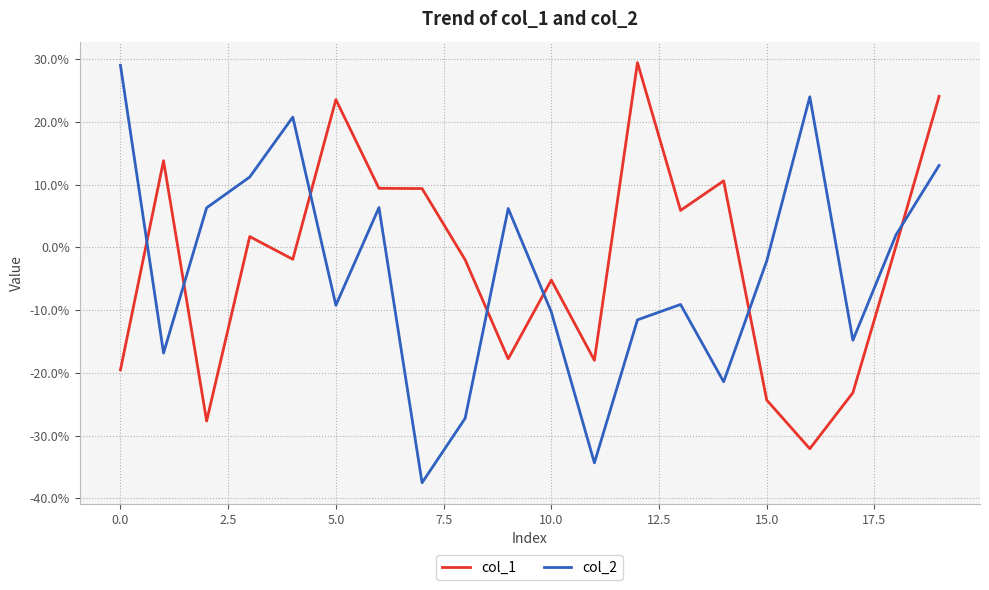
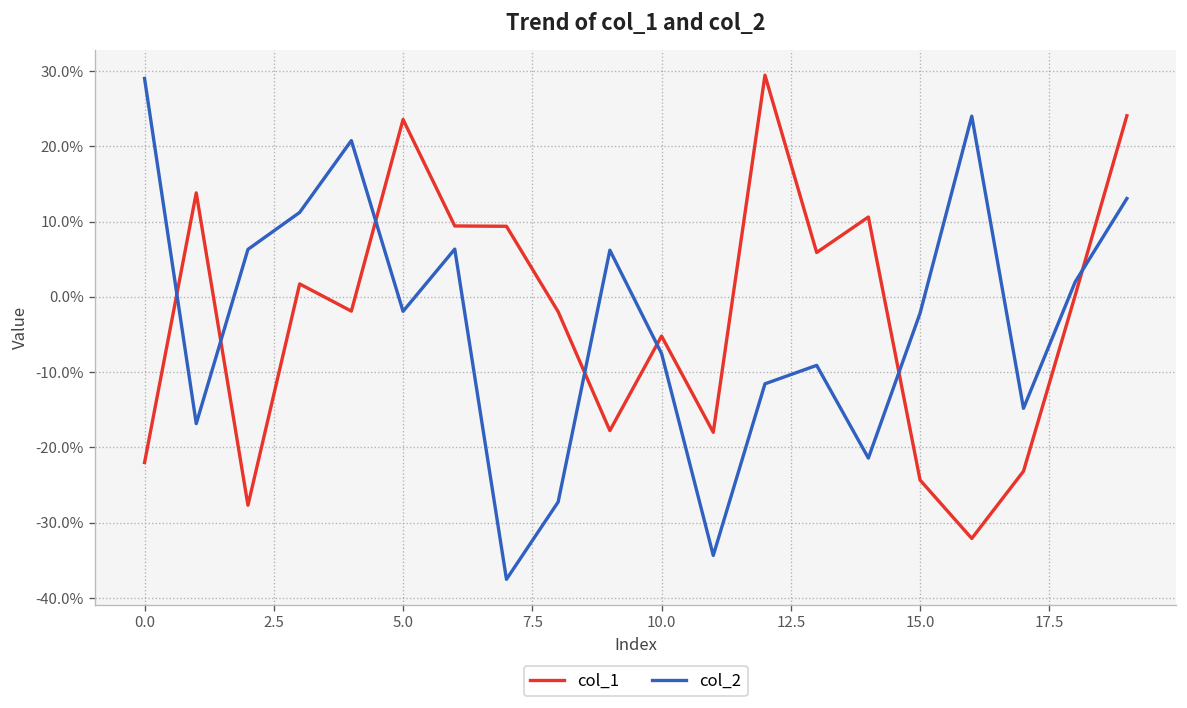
col_1, 0.0: -20% -> -22%
col_2, 5.0: -9% -> -2%
col_2, 10.0: -10% -> -8%
